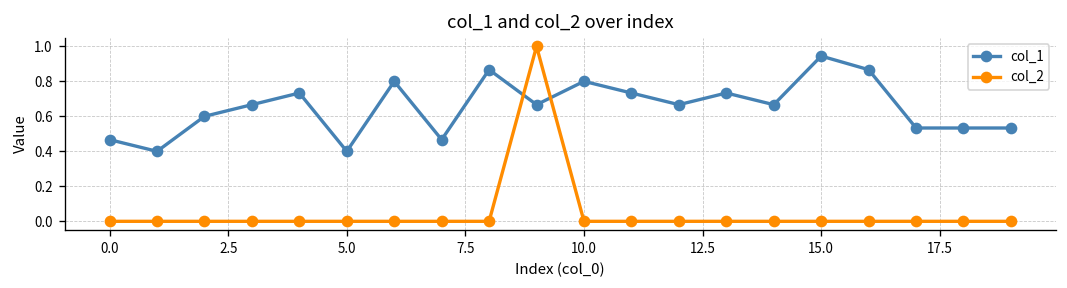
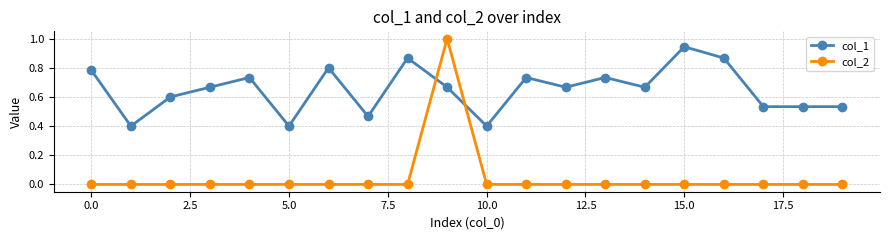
col_1, 0.0: 0.47 -> 0.78
col_1, 10.0: 0.8 -> 0.4
